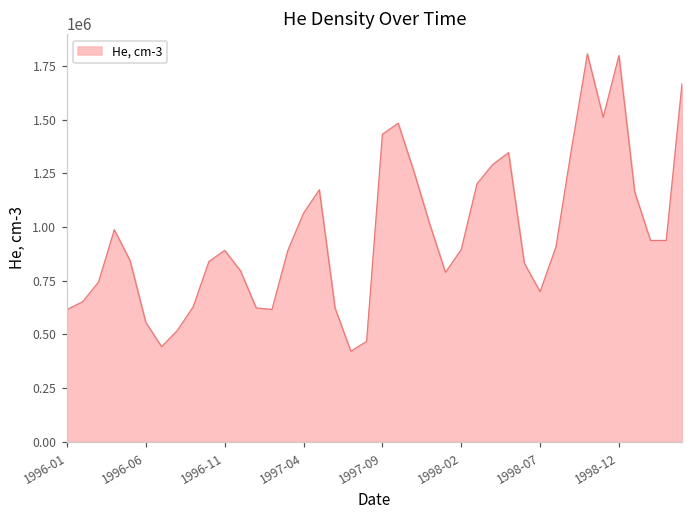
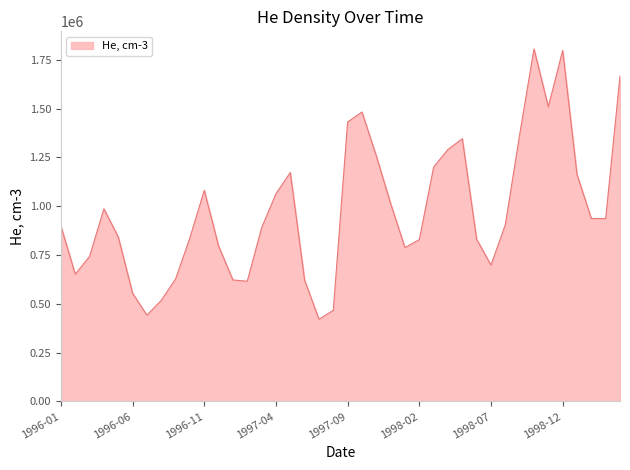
1996-01: 620000 -> 900000
1996-11: 890000 -> 1080000
1998-02: 890000 -> 830000
